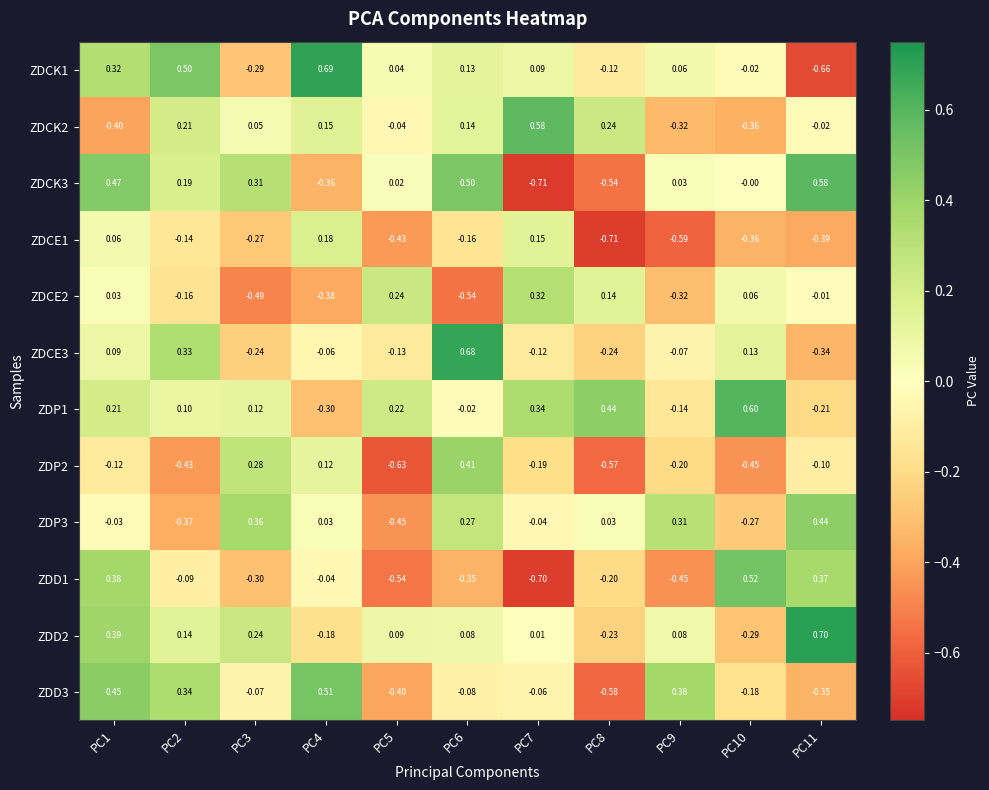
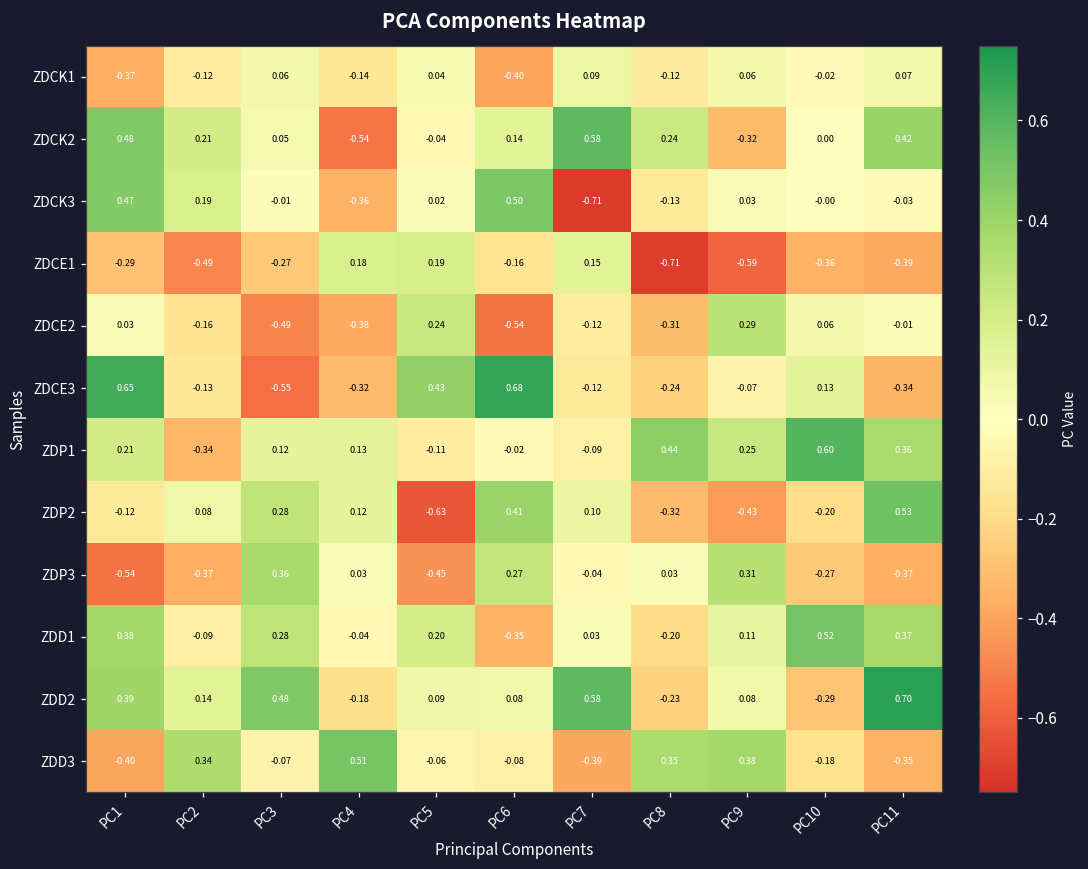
ZDCK1, PC1: 0.32 -> -0.37
ZDCK1, PC2: 0.50 -> -0.12
ZDCK1, PC3: -0.29 -> 0.06
ZDCK1, PC4: 0.69 -> -0.14
ZDCK1, PC6: 0.13 -> -0.40
ZDCK1, PC11: -0.66 -> 0.07
ZDCK2, PC1: -0.40 -> 0.48
ZDCK2, PC4: 0.15 -> -0.54
ZDCK2, PC10: -0.36 -> 0.00
ZDCK2, PC11: -0.02 -> 0.42
ZDCK3, PC3: 0.31 -> -0.01
ZDCK3, PC8: -0.54 -> -0.13
ZDCK3, PC11: 0.58 -> -0.03
ZDCE1, PC1: 0.06 -> -0.29
ZDCE1, PC2: -0.14 -> -0.49
ZDCE1, PC5: -0.43 -> 0.19
ZDCE2, PC7: 0.32 -> -0.12
ZDCE2, PC8: 0.14 -> -0.31
ZDCE2, PC9: -0.32 -> 0.29
ZDCE3, PC1: 0.09 -> 0.65
ZDCE3, PC2: 0.33 -> -0.13
ZDCE3, PC3: -0.24 -> -0.55
ZDCE3, PC4: -0.06 -> -0.32
ZDCE3, PC5: -0.13 -> 0.43
ZDP1, PC2: 0.10 -> -0.34
ZDP1, PC4: -0.30 -> 0.13
ZDP1, PC5: 0.22 -> -0.11
ZDP1, PC7: 0.34 -> -0.09
ZDP1, PC9: -0.14 -> 0.25
ZDP1, PC11: -0.21 -> 0.36
ZDP2, PC2: -0.43 -> 0.08
ZDP2, PC7: -0.19 -> 0.10
ZDP2, PC8: -0.57 -> -0.32
ZDP2, PC9: -0.20 -> -0.43
ZDP2, PC10: -0.45 -> -0.20
ZDP2, PC11: -0.10 -> 0.53
ZDP3, PC1: -0.03 -> -0.54
ZDP3, PC11: 0.44 -> -0.37
ZDD1, PC3: -0.30 -> 0.28
ZDD1, PC5: -0.54 -> 0.20
ZDD1, PC7: -0.70 -> 0.03
ZDD1, PC9: -0.45 -> 0.11
ZDD2, PC3: 0.24 -> 0.48
ZDD2, PC7: 0.01 -> 0.58
ZDD3, PC1: 0.45 -> -0.40
ZDD3, PC5: -0.40 -> -0.06
ZDD3, PC7: -0.06 -> -0.39
ZDD3, PC8: -0.58 -> 0.35
